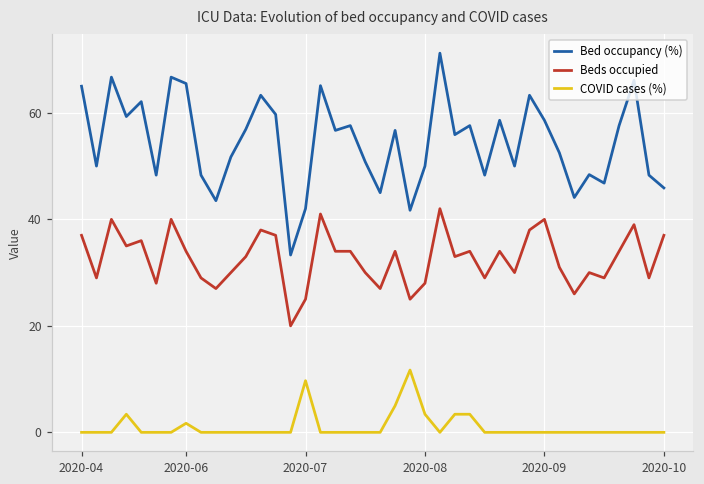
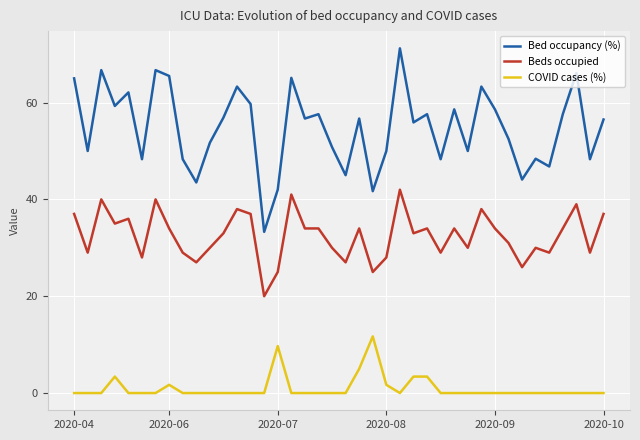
COVID cases (%), 2020-08: 3 -> 2
Beds occupied, 2020-09: 40 -> 34
Bed occupancy (%), 2020-10: 46 -> 57
